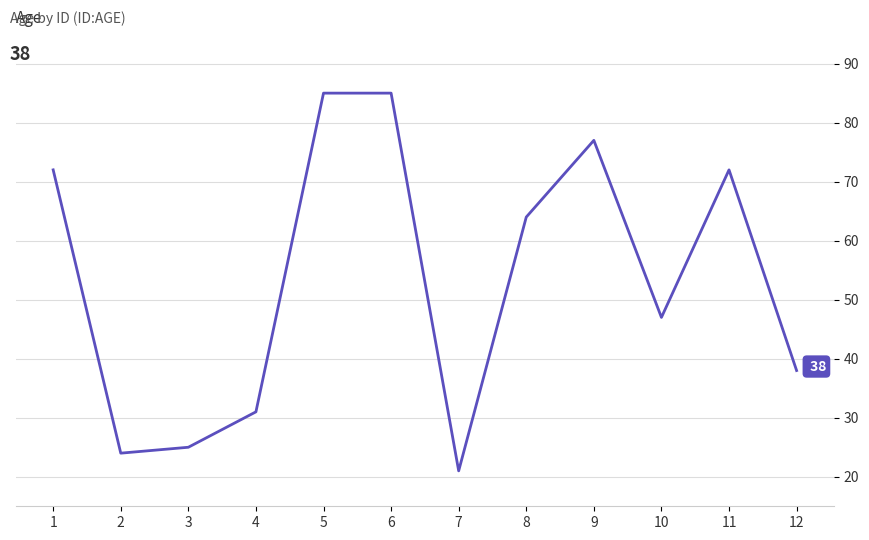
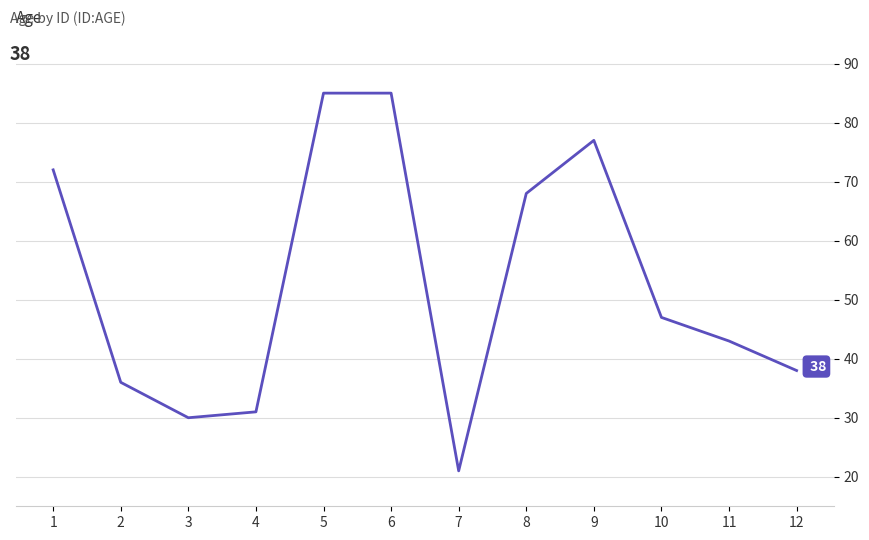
2: 24 -> 36
3: 25 -> 30
8: 64 -> 68
11: 72 -> 43
